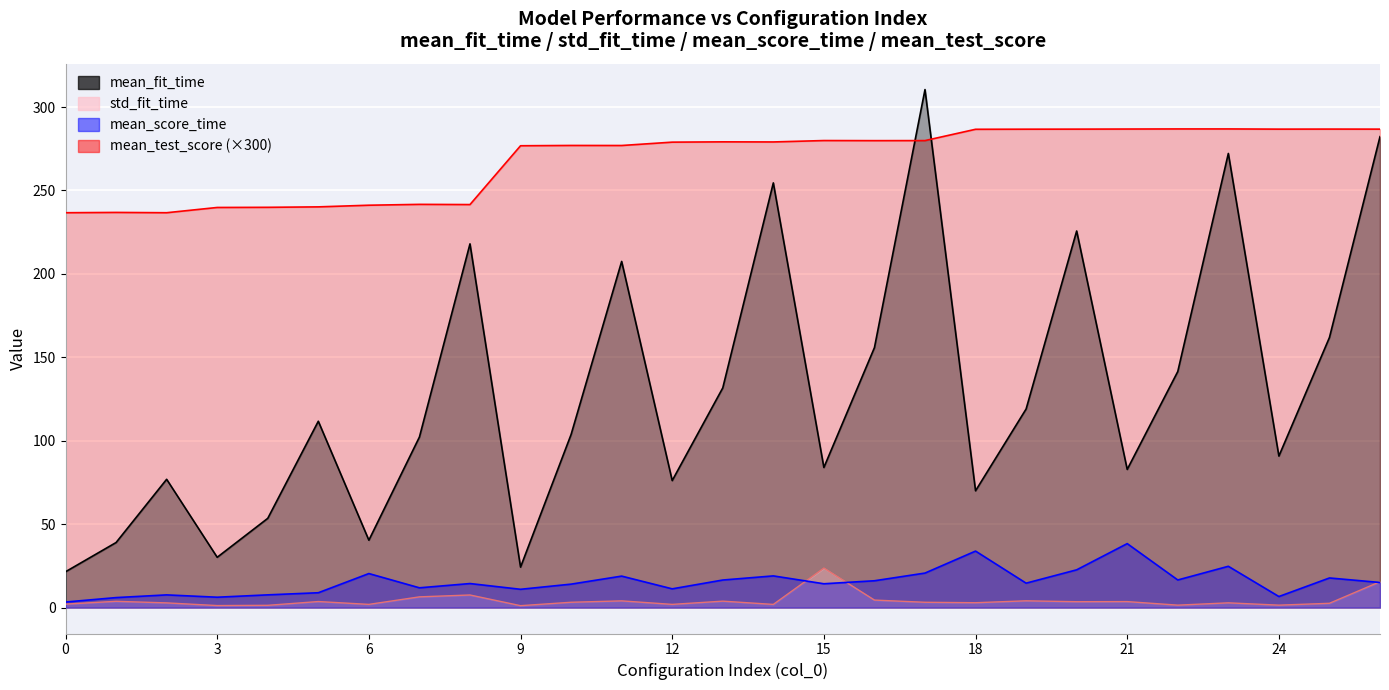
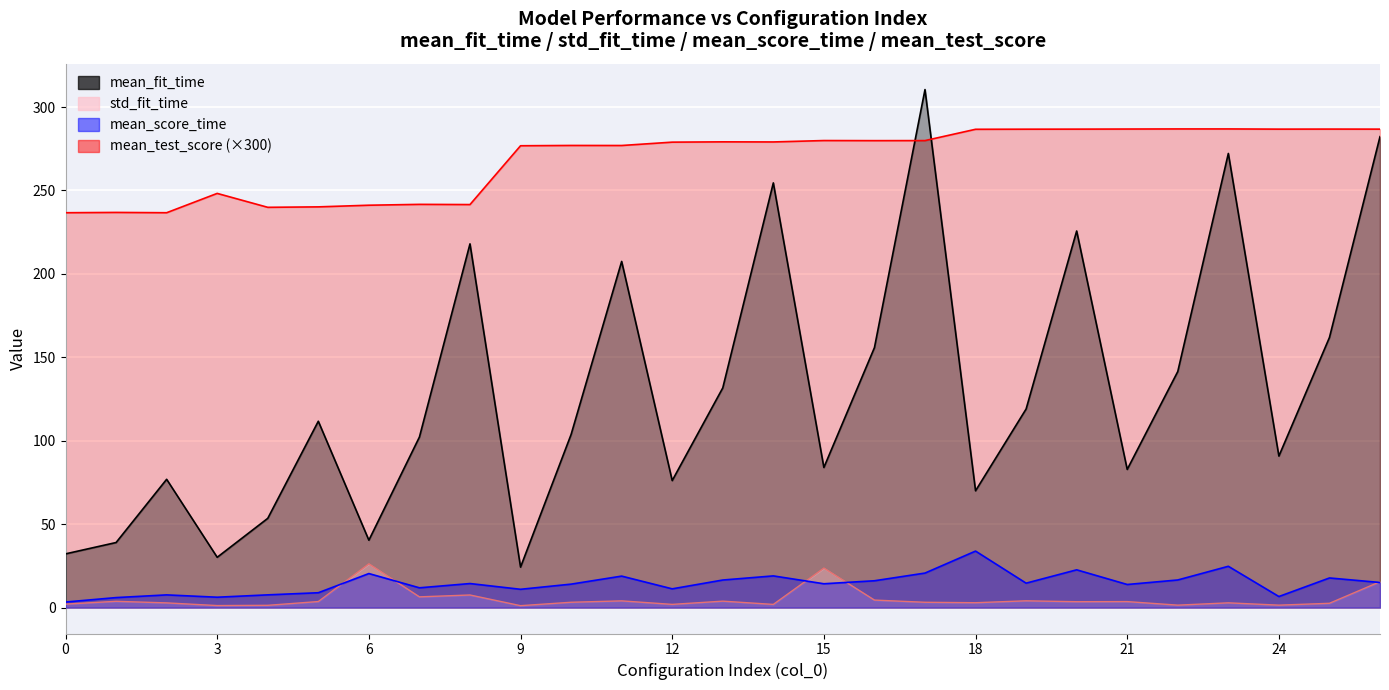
mean_fit_time, 0: 21 -> 32
mean_test_score (×300), 3: 240 -> 248
std_fit_time, 6: 2 -> 26
mean_score_time, 21: 38 -> 14
